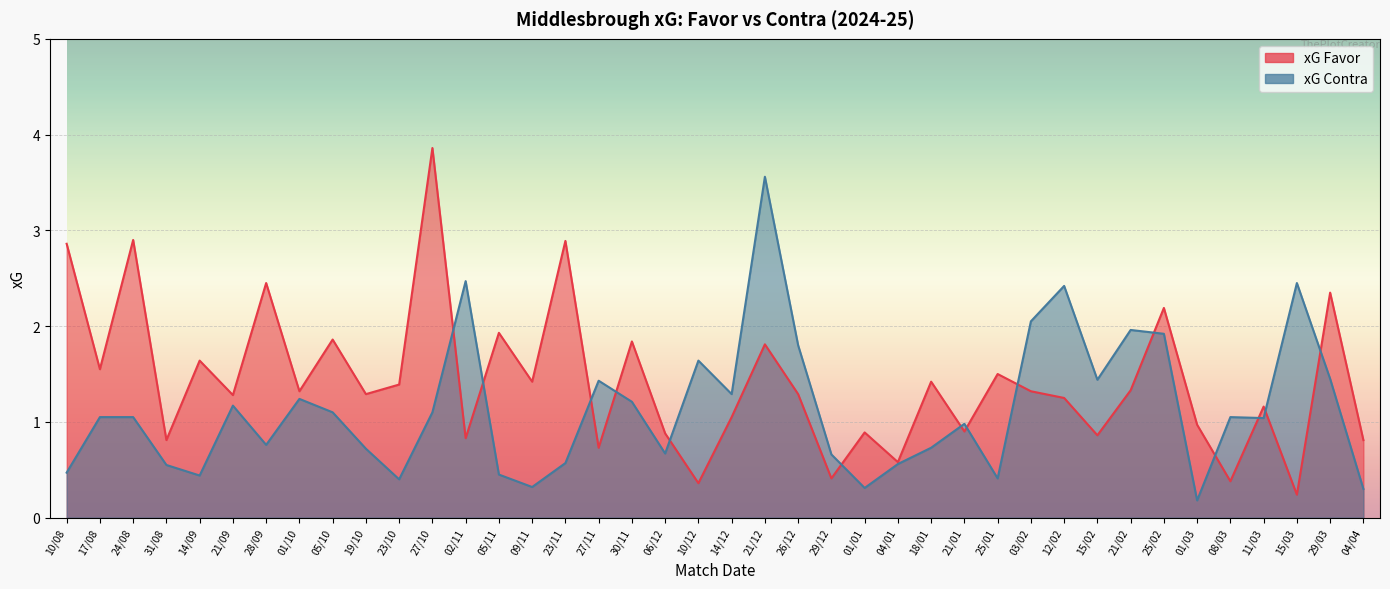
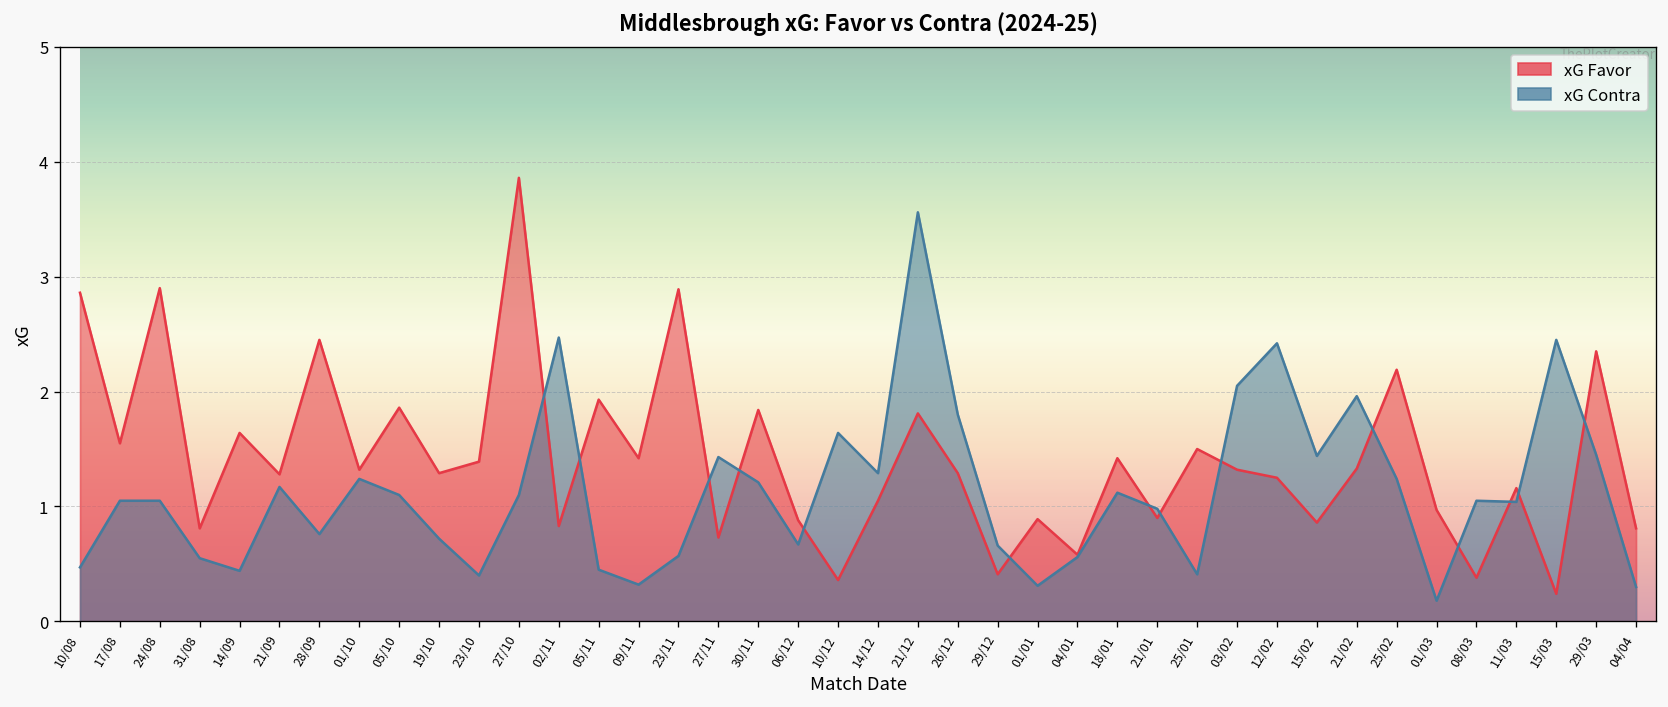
xG Contra, 18/01: 0.7 -> 1.1
xG Contra, 25/02: 1.9 -> 1.2
